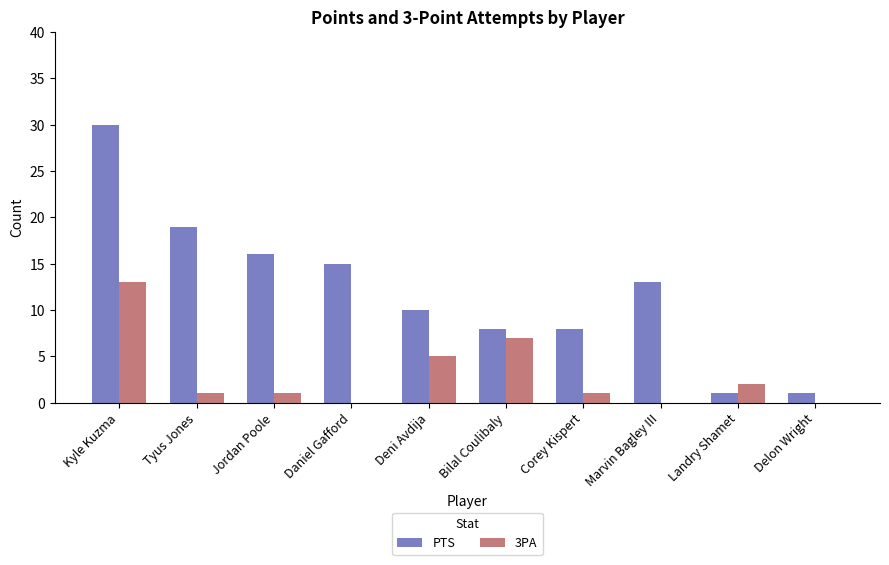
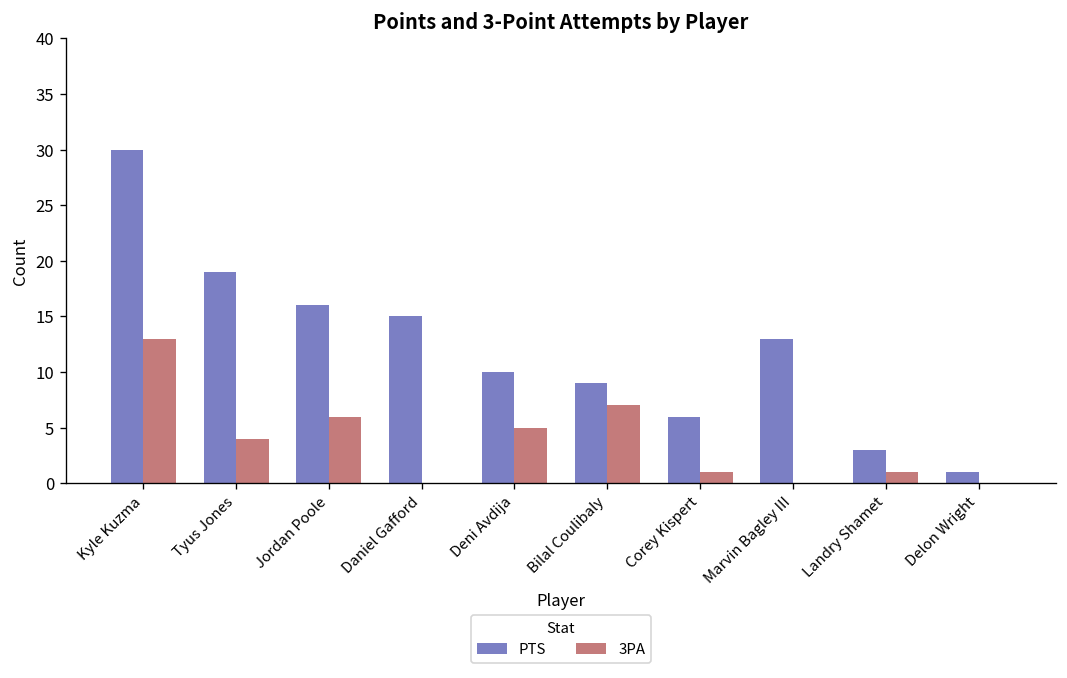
3PA, Tyus Jones: 1 -> 4
3PA, Jordan Poole: 1 -> 6
PTS, Bilal Coulibaly: 8 -> 9
PTS, Corey Kispert: 8 -> 6
PTS, Landry Shamet: 1 -> 3
3PA, Landry Shamet: 2 -> 1
